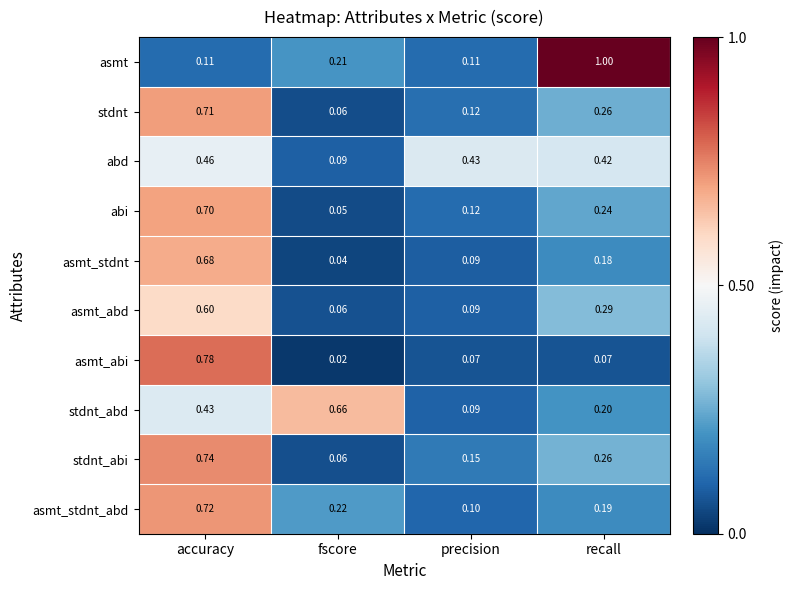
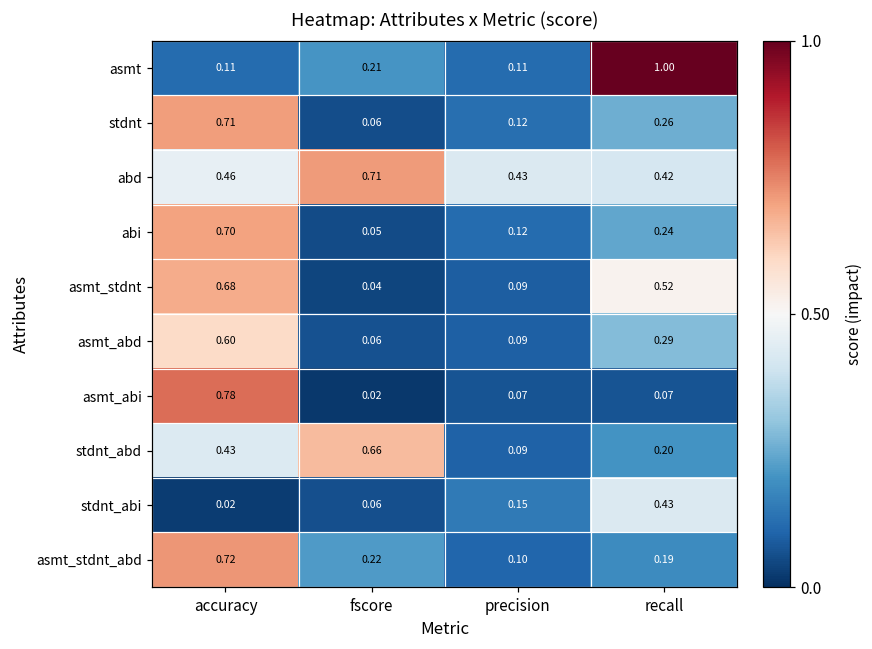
abd, fscore: 0.09 -> 0.71
asmt_stdnt, recall: 0.18 -> 0.52
stdnt_abi, accuracy: 0.74 -> 0.02
stdnt_abi, recall: 0.26 -> 0.43
